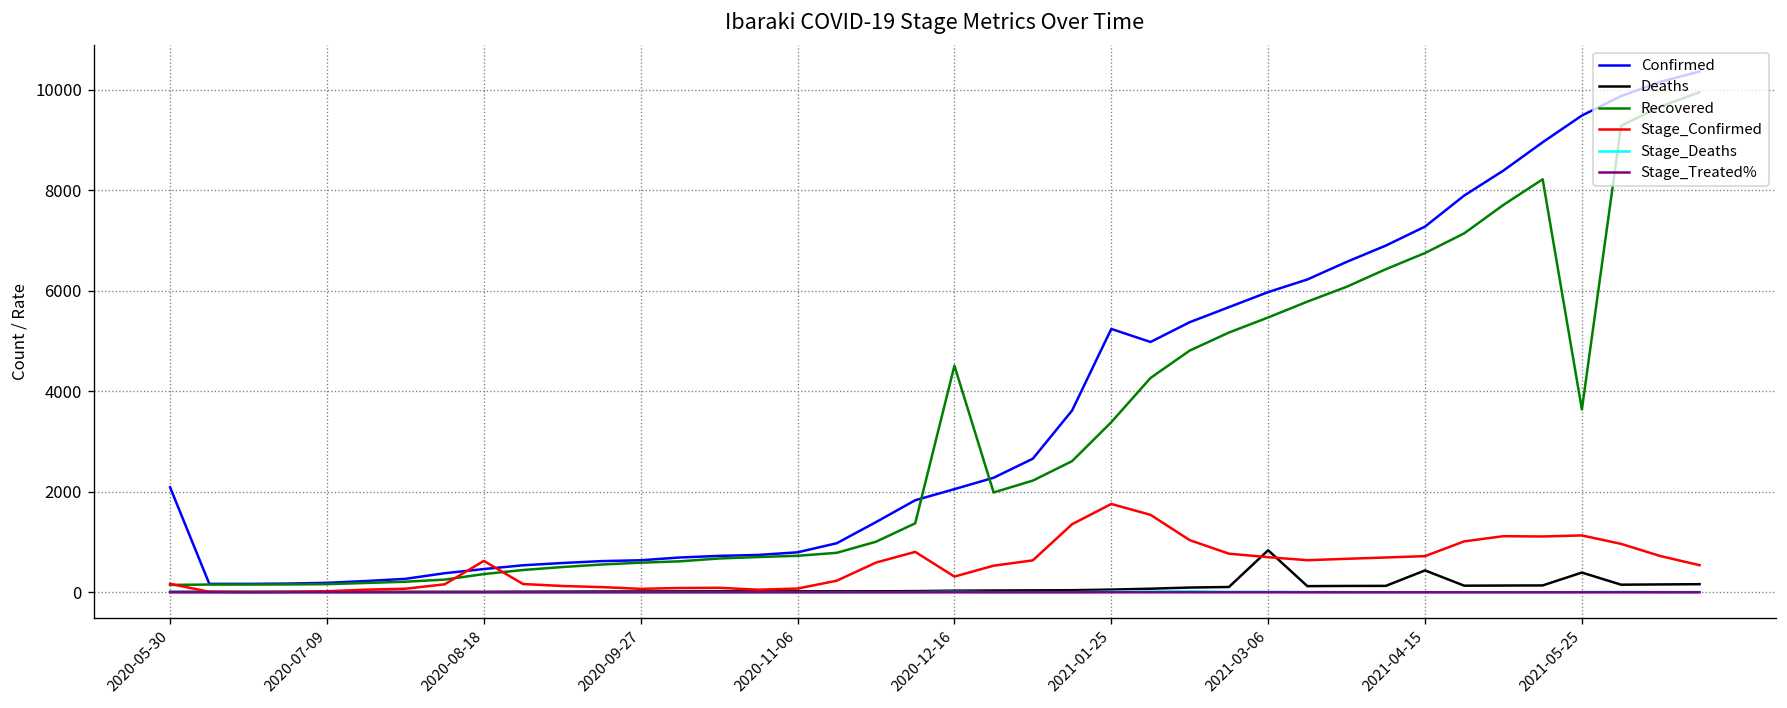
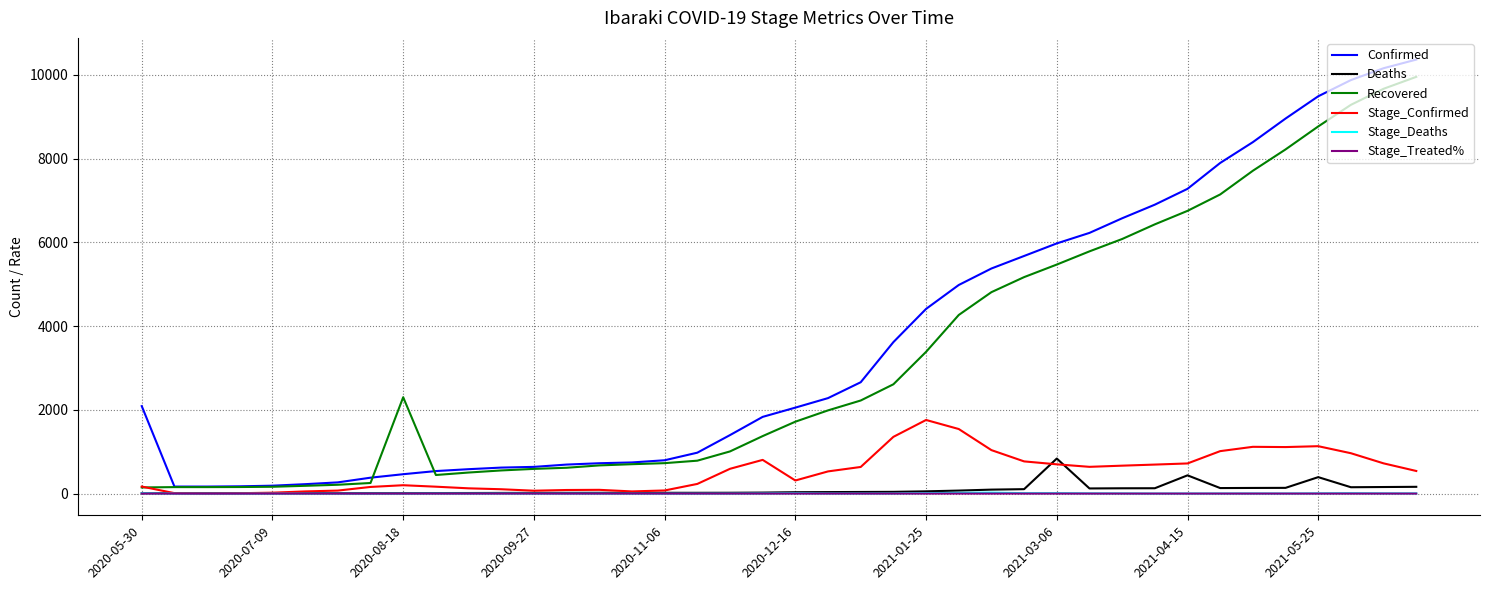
Recovered, 2020-08-18: 400 -> 2300
Stage_Confirmed, 2020-08-18: 600 -> 200
Recovered, 2020-12-16: 4500 -> 1700
Confirmed, 2021-01-25: 5200 -> 4400
Recovered, 2021-05-25: 3600 -> 8800
